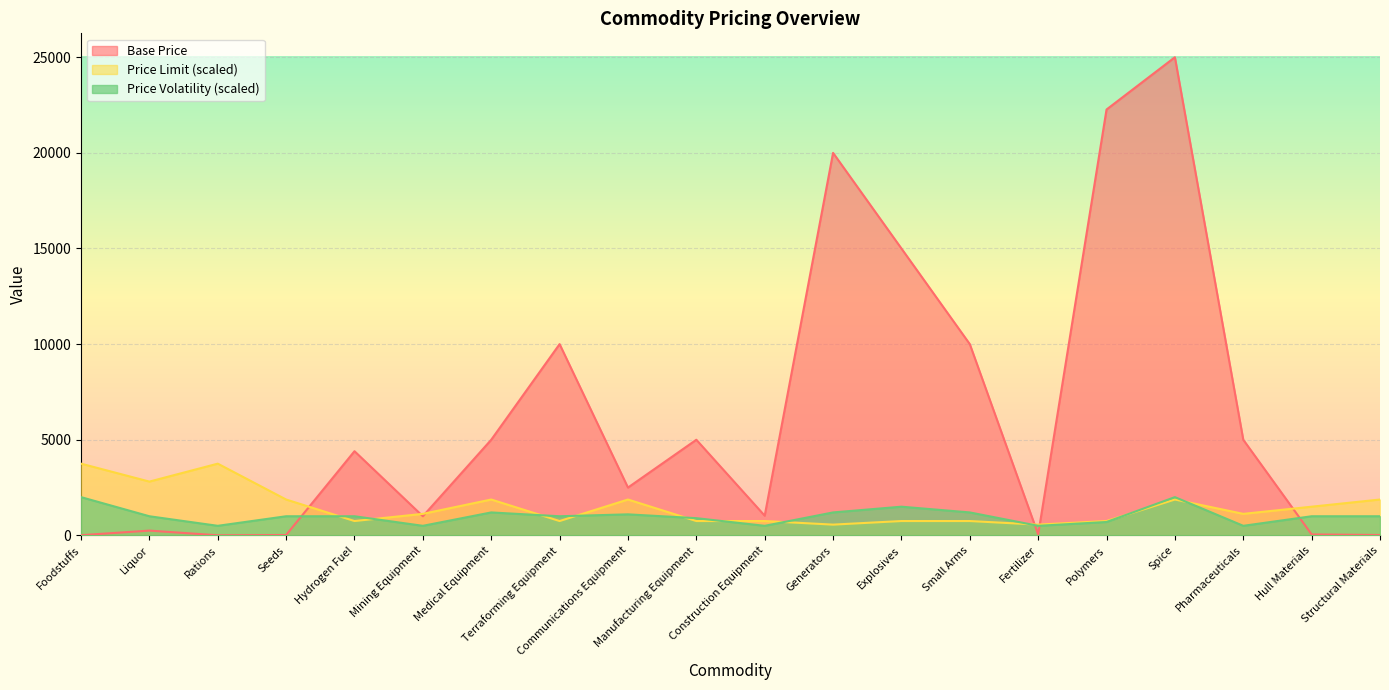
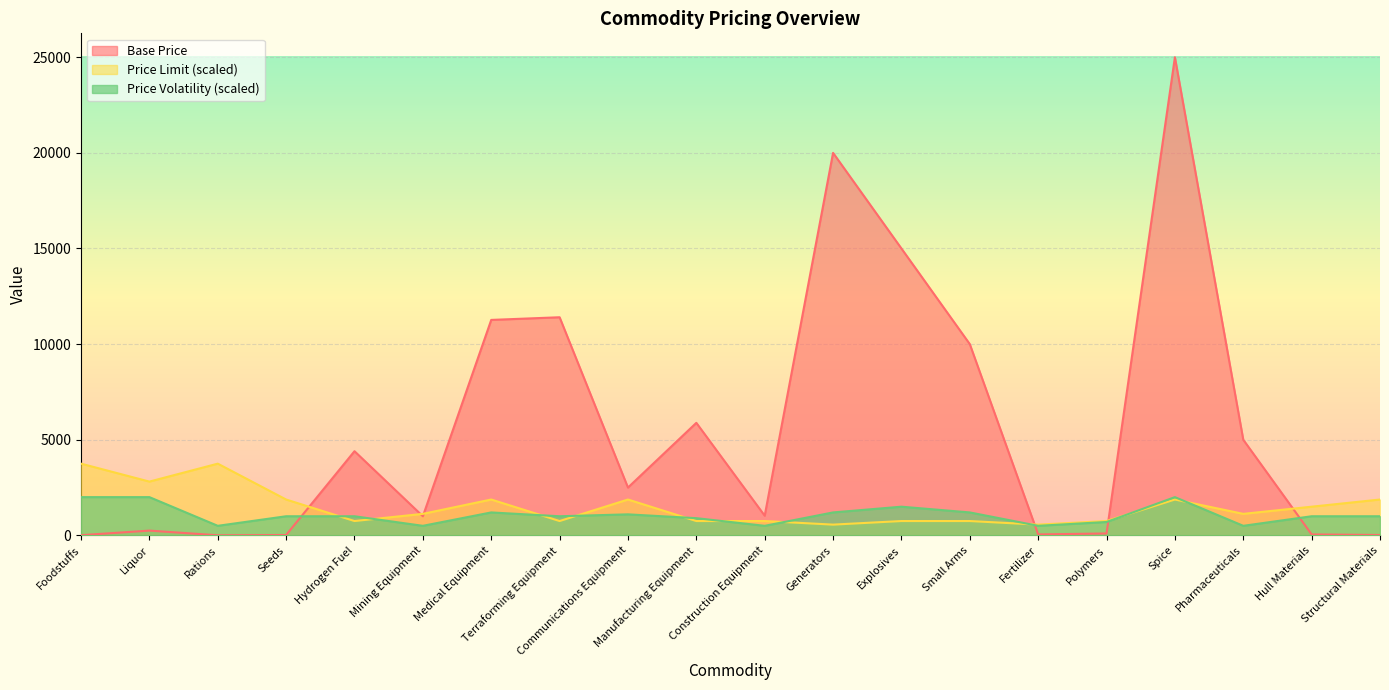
Price Volatility (scaled), Liquor: 1000 -> 2000
Base Price, Medical Equipment: 5000 -> 11300
Base Price, Terraforming Equipment: 10000 -> 11400
Base Price, Manufacturing Equipment: 5000 -> 5900
Base Price, Polymers: 22300 -> 100
